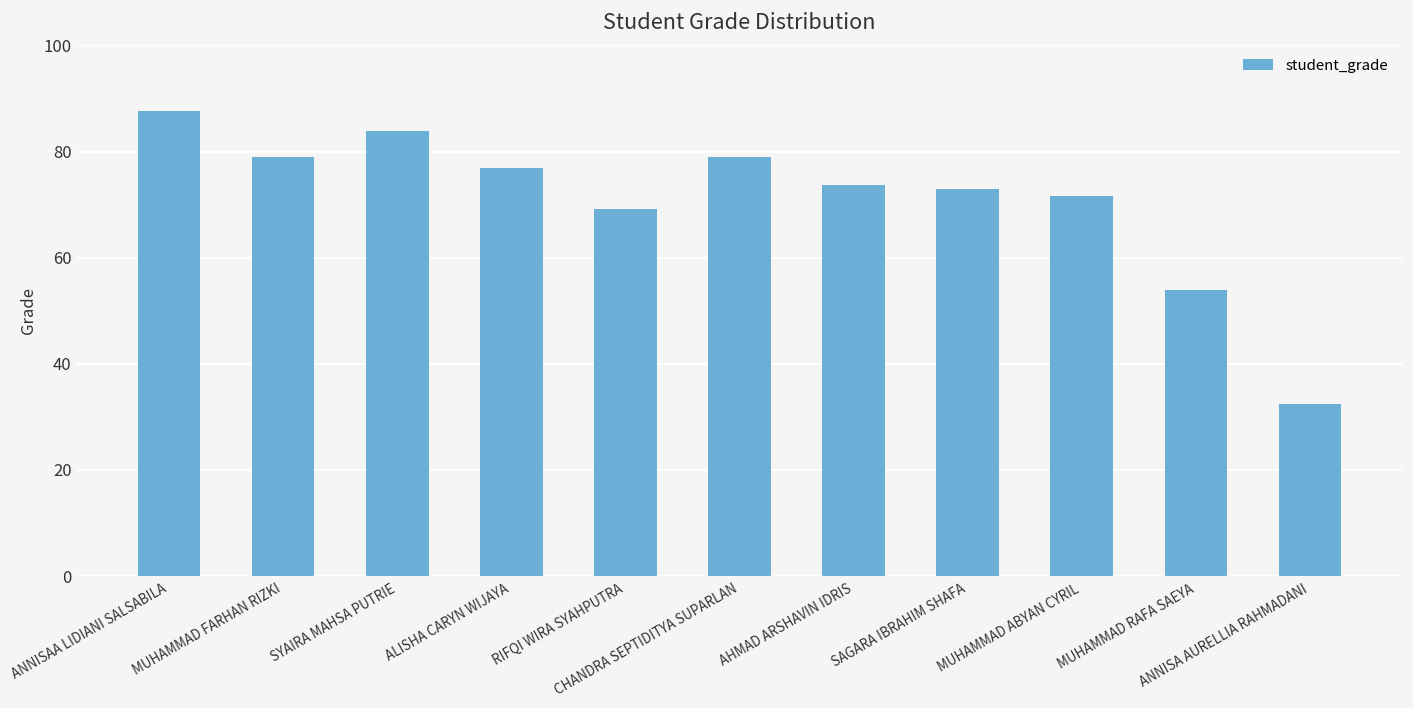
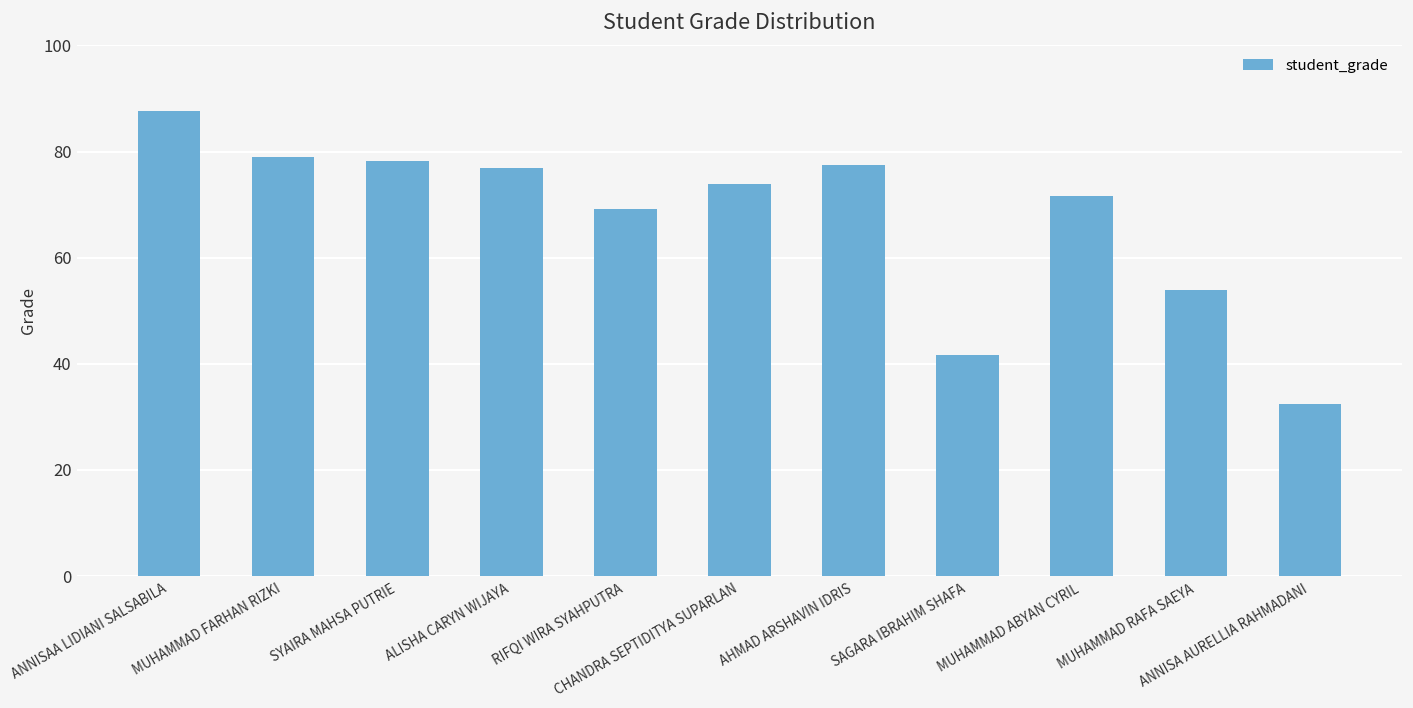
SYAIRA MAHSA PUTRIE: 84 -> 78
CHANDRA SEPTIDITYA SUPARLAN: 79 -> 74
AHMAD ARSHAVIN IDRIS: 74 -> 77
SAGARA IBRAHIM SHAFA: 73 -> 42
